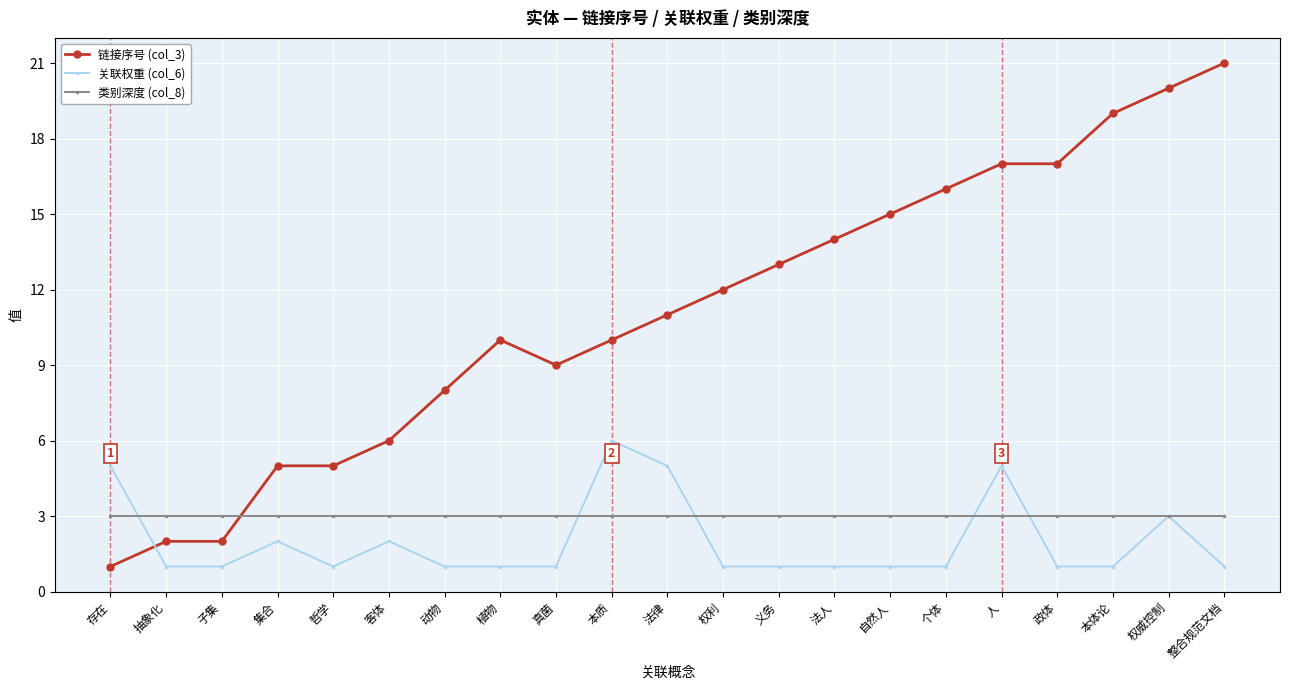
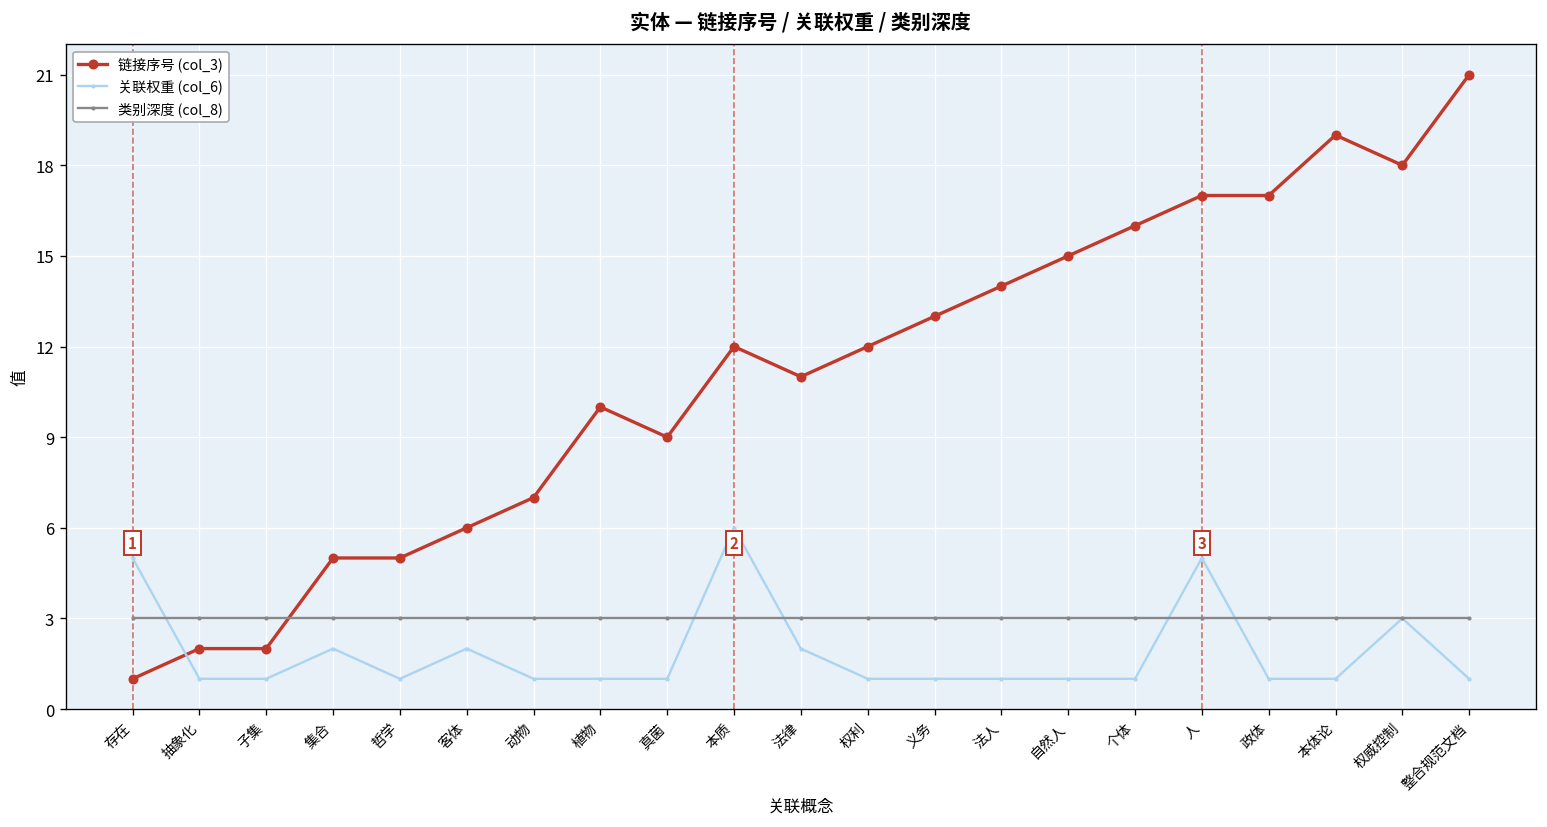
链接序号 (col_3), 动物: 8 -> 7
链接序号 (col_3), 本质: 10 -> 12
关联权重 (col_6), 法律: 5 -> 2
链接序号 (col_3), 权威控制: 20 -> 18
